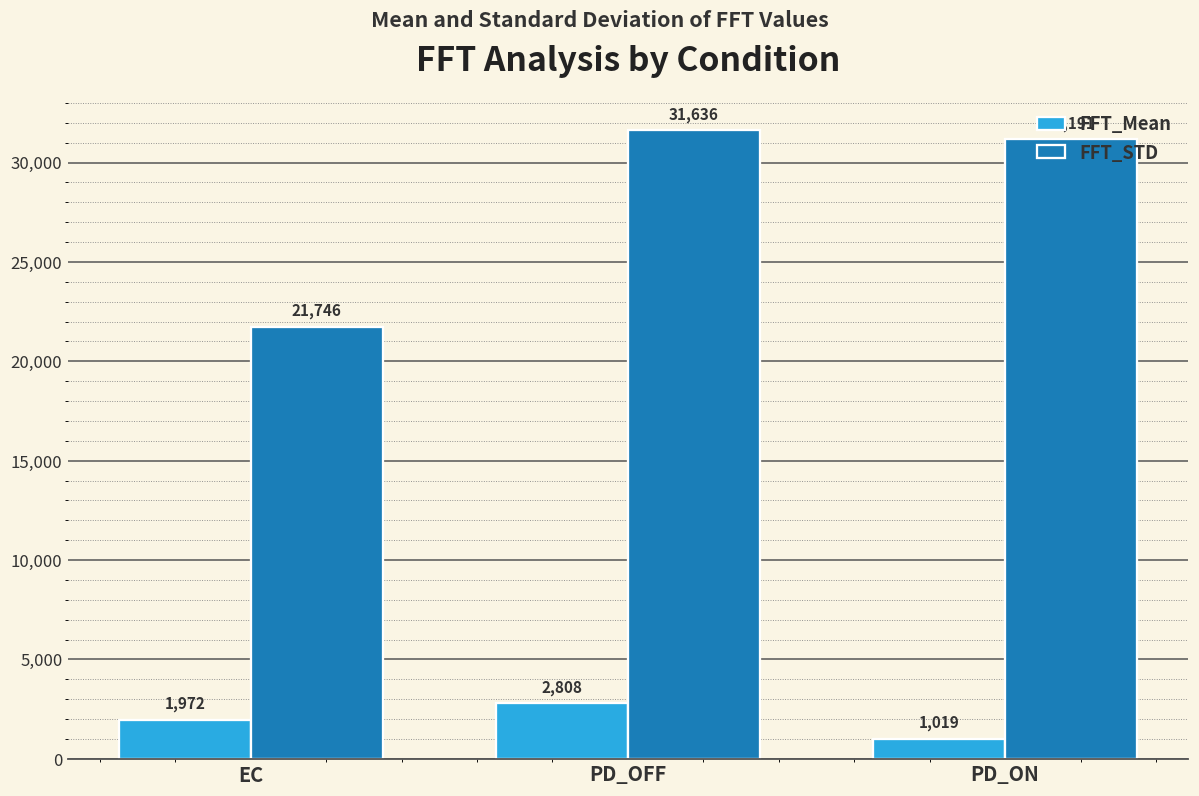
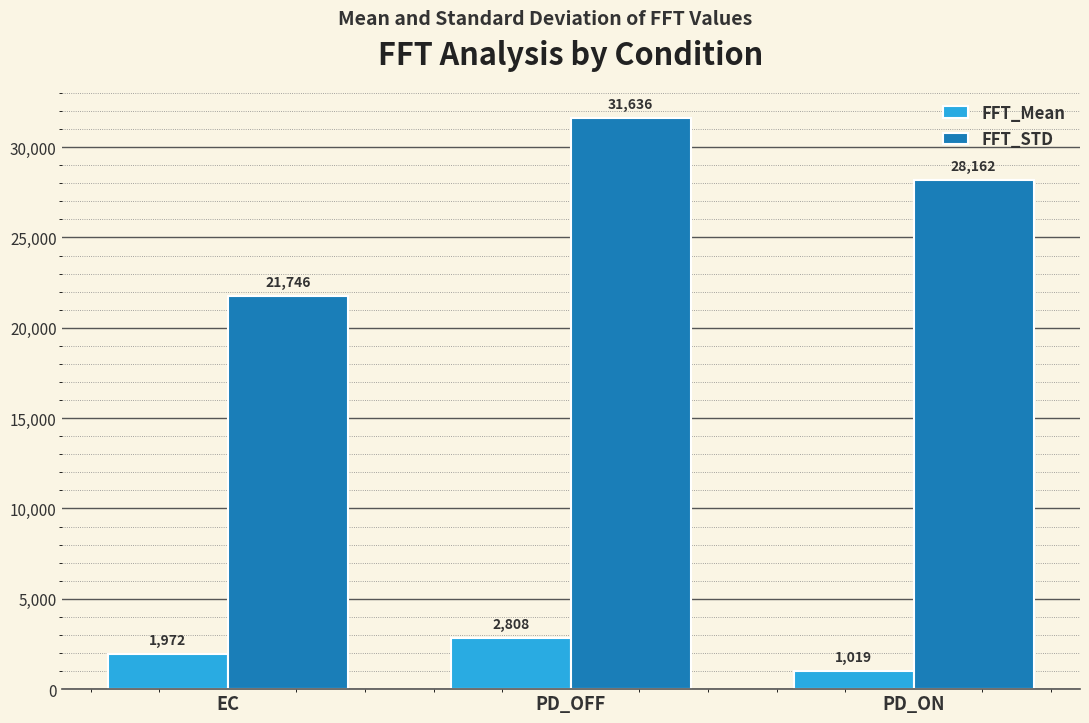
FFT_STD, PD_ON: 31,191 -> 28,162
